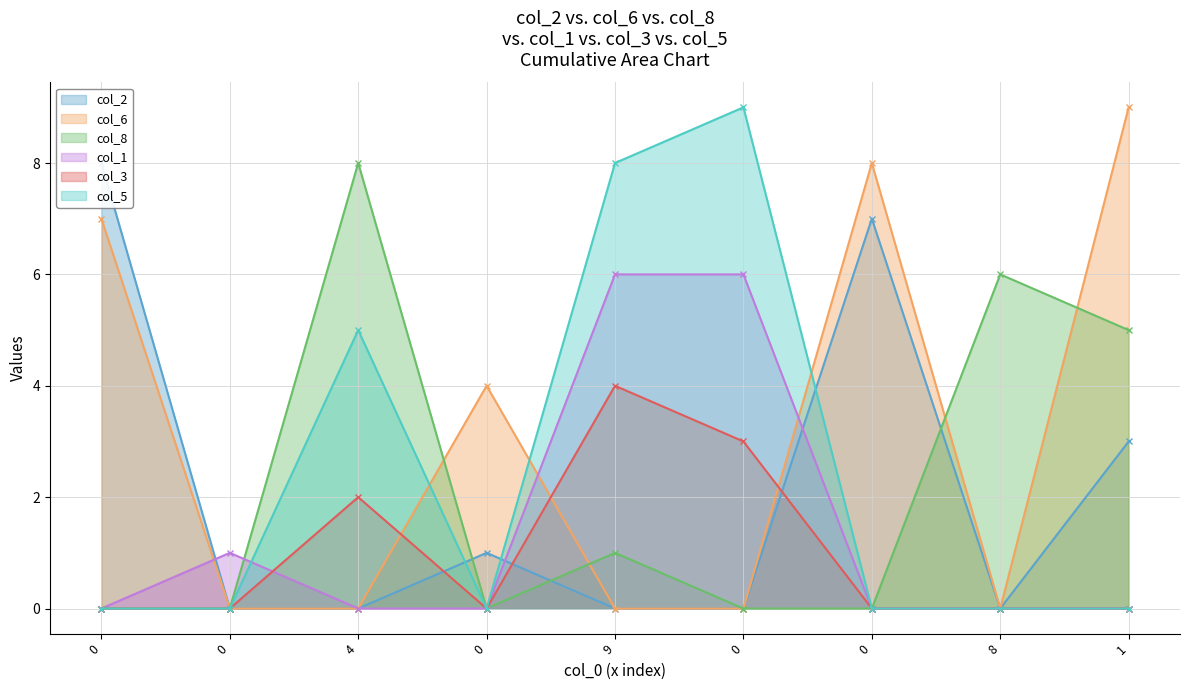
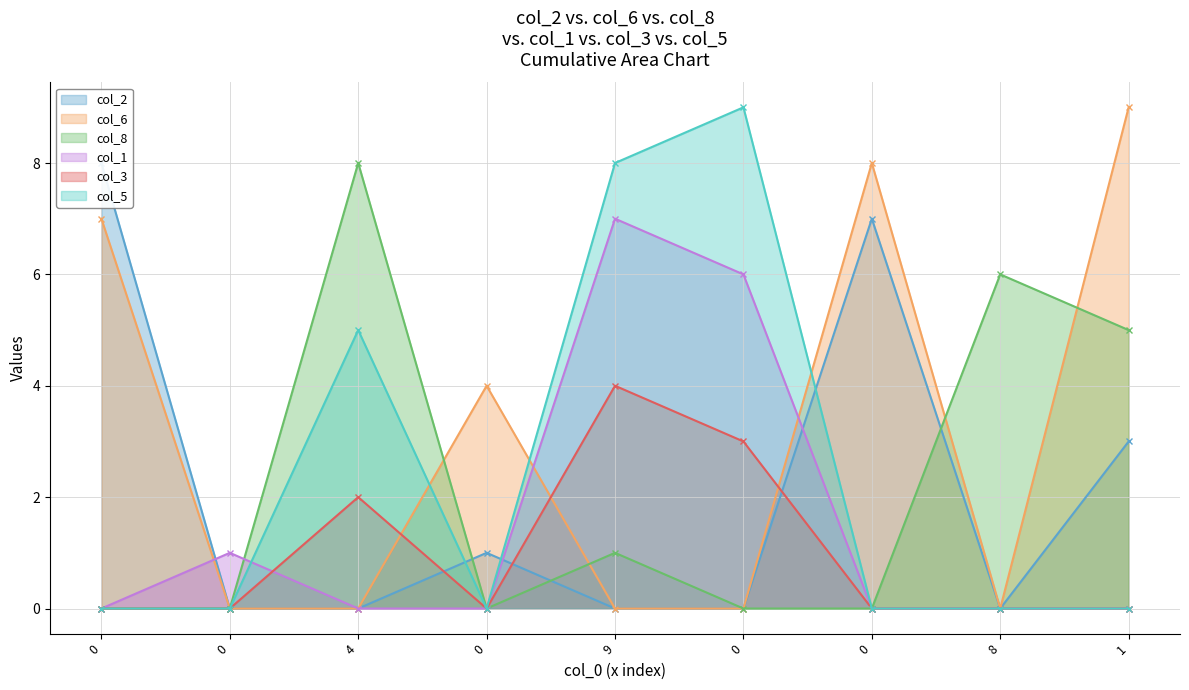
col_1, 9: 6 -> 7
